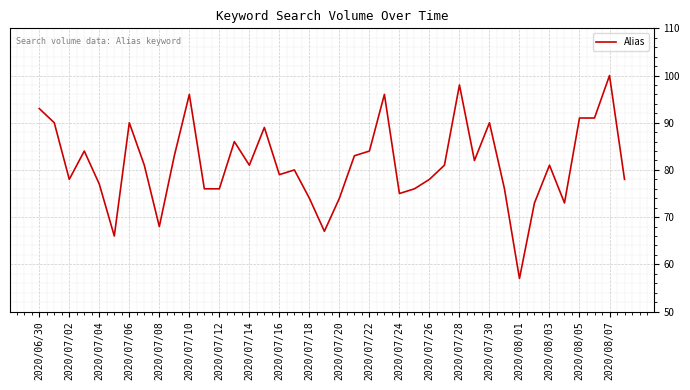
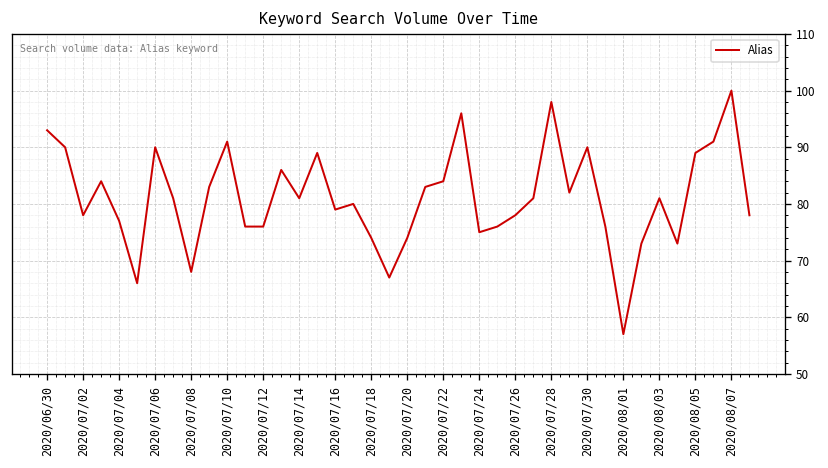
2020/07/10: 96 -> 91
2020/08/05: 91 -> 89
